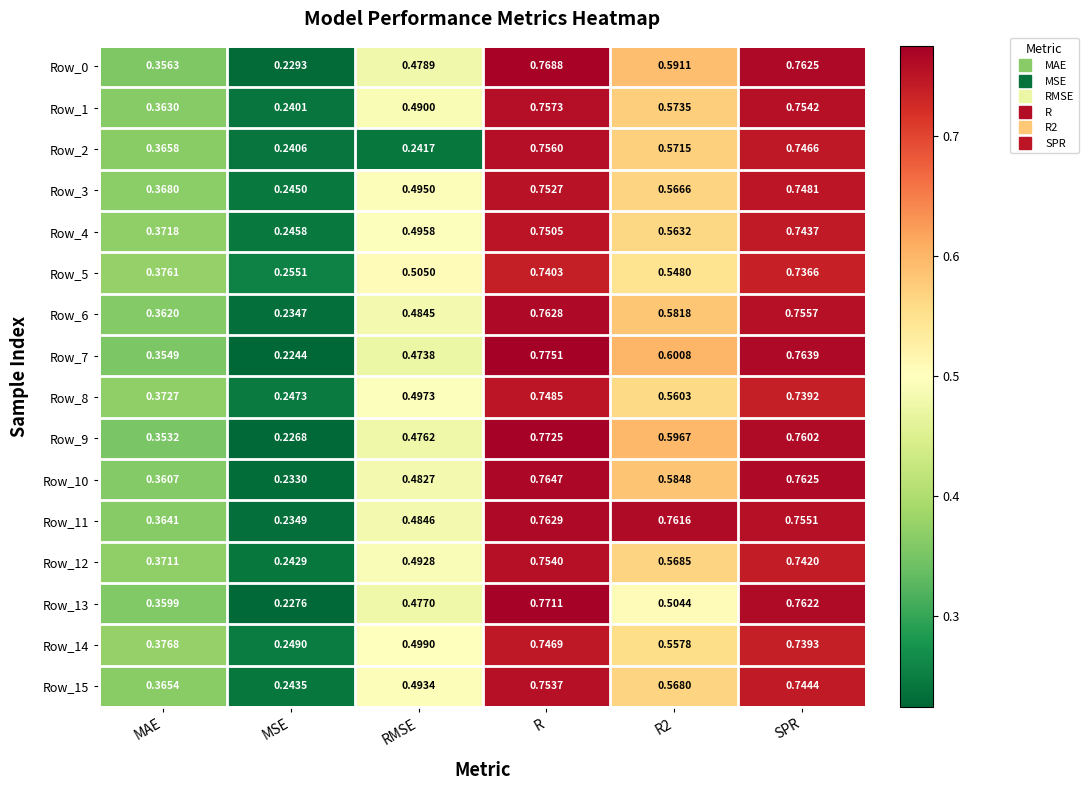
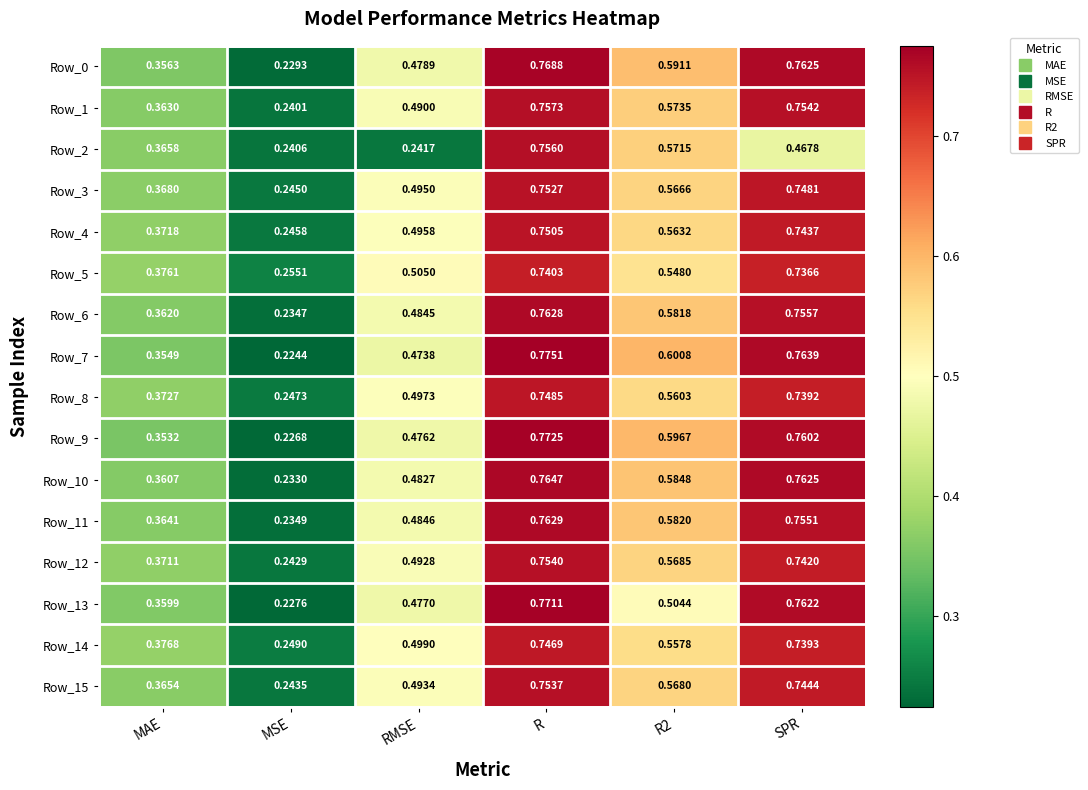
Row_2, SPR: 0.7466 -> 0.4678
Row_11, R2: 0.7616 -> 0.5820
